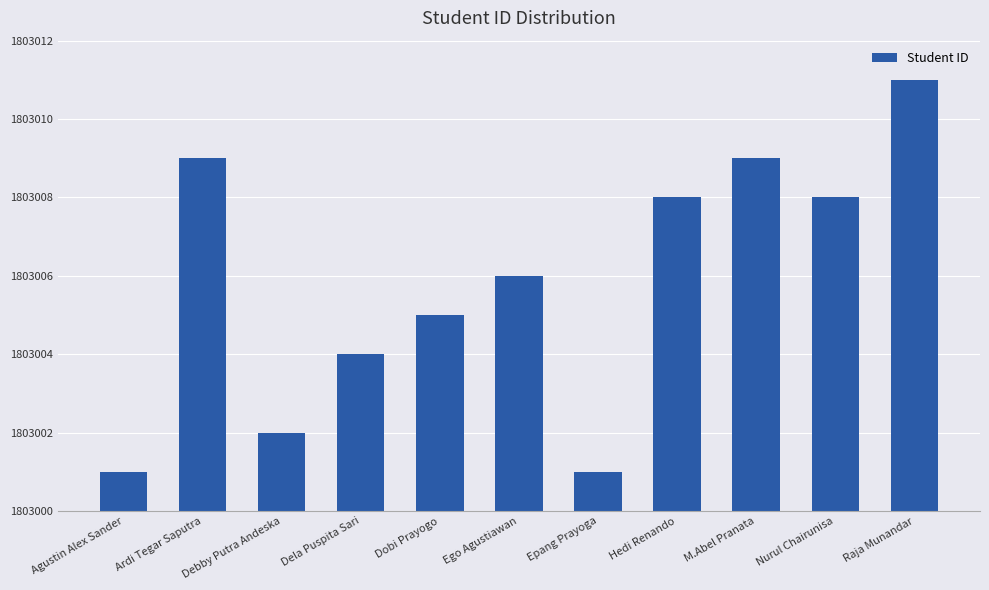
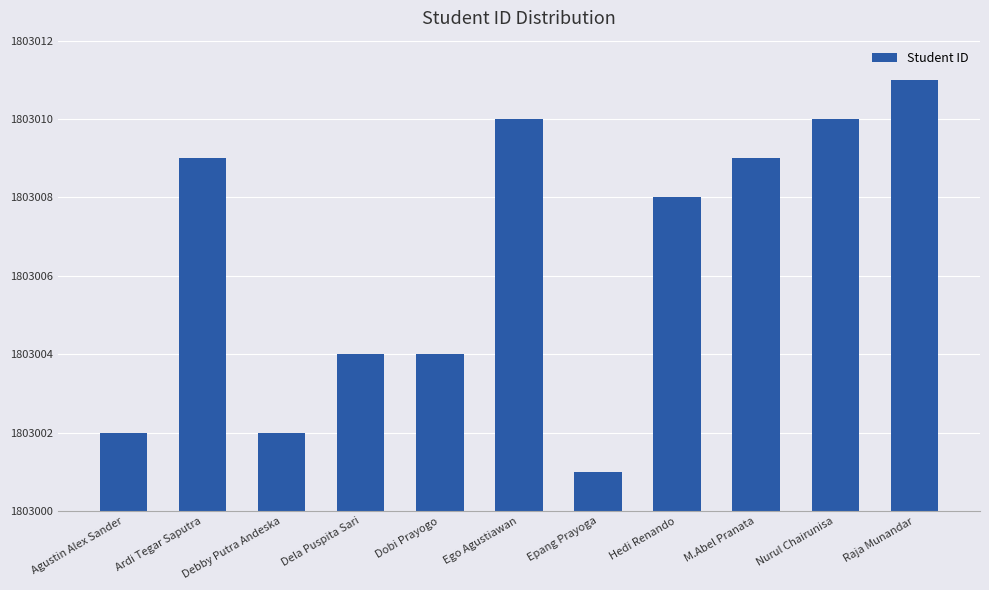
Agustin Alex Sander: 1803001 -> 1803002
Dobi Prayogo: 1803005 -> 1803004
Ego Agustiawan: 1803006 -> 1803010
Nurul Chairunisa: 1803008 -> 1803010
